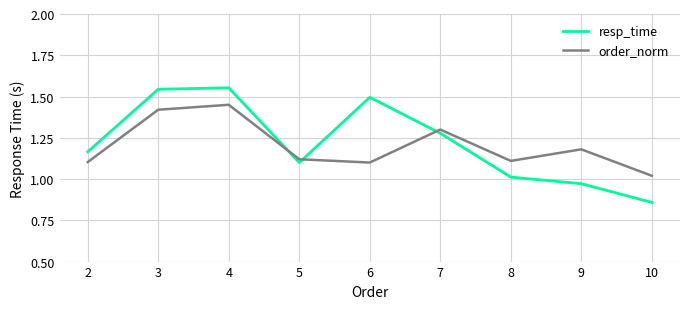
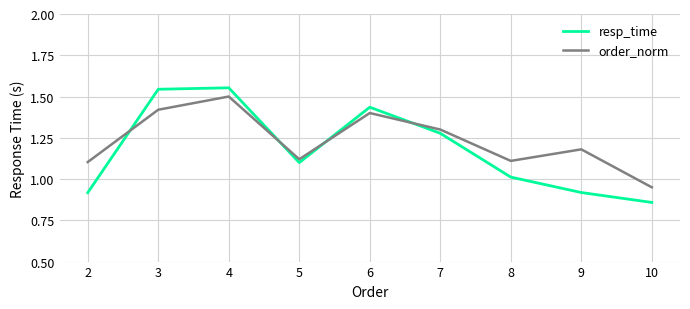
resp_time, 2: 1.17 -> 0.92
order_norm, 4: 1.45 -> 1.50
resp_time, 6: 1.50 -> 1.44
order_norm, 6: 1.1 -> 1.4
resp_time, 9: 0.97 -> 0.92
order_norm, 10: 1.02 -> 0.95
